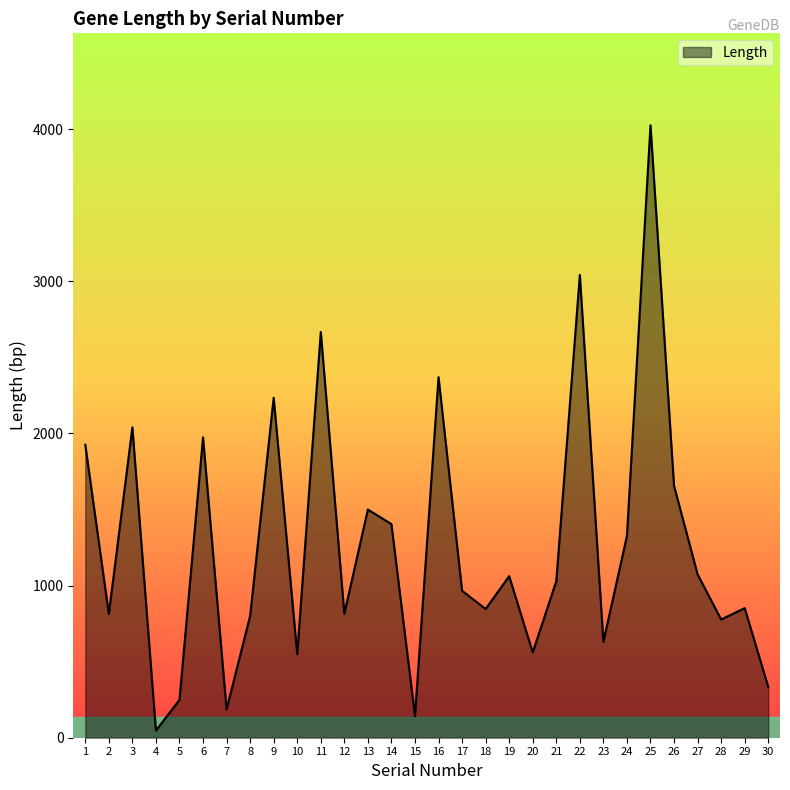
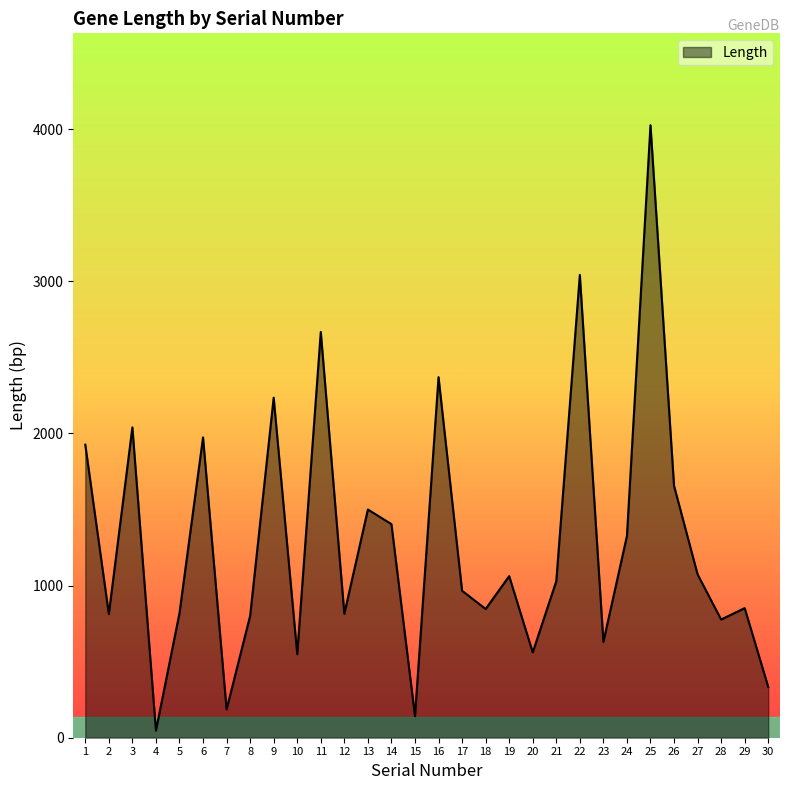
5: 250 -> 820
